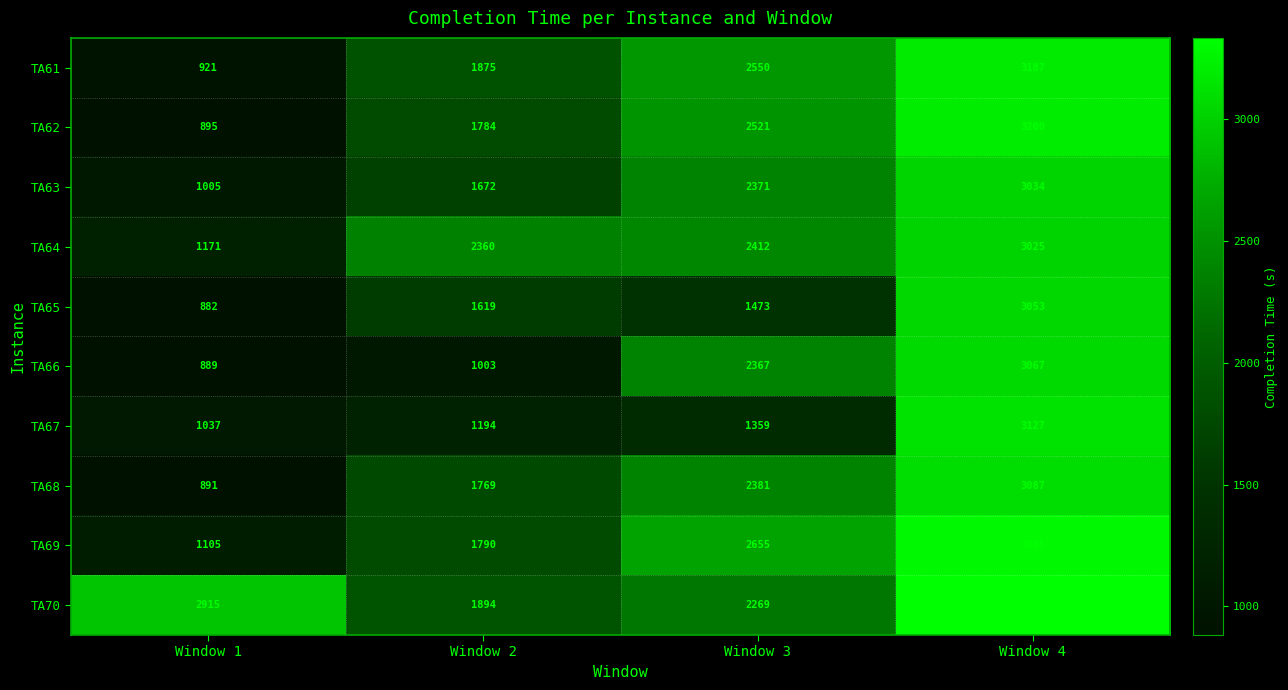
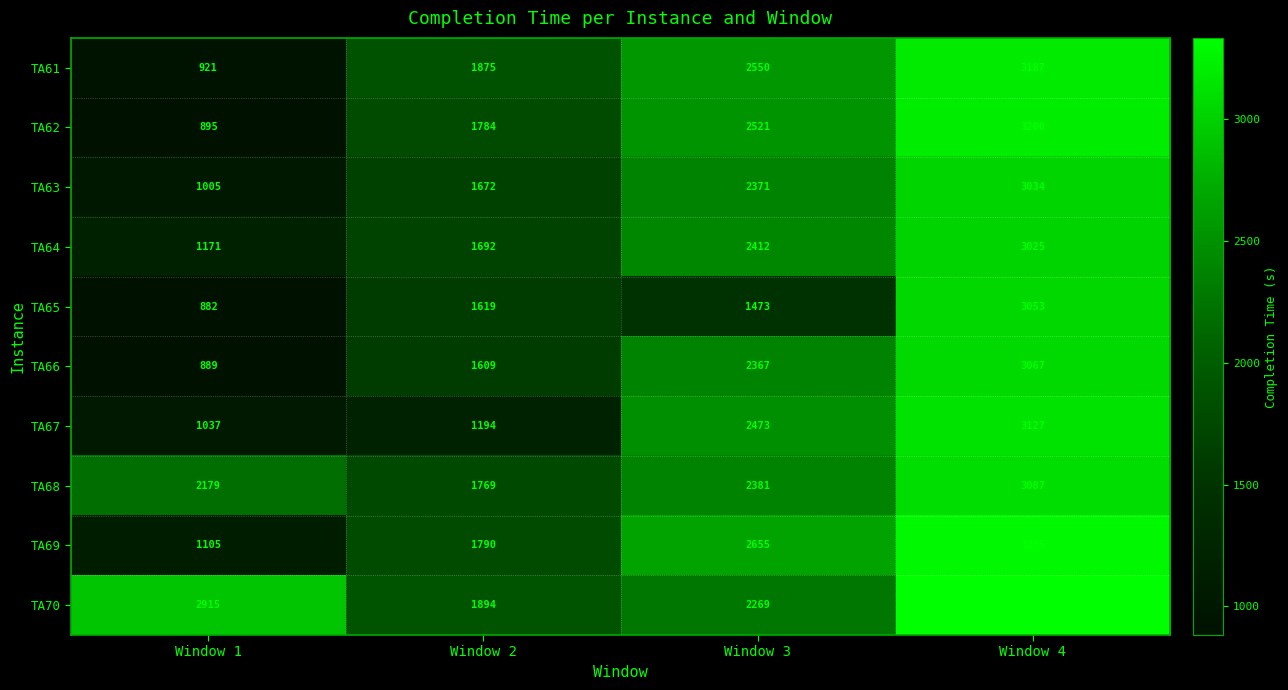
TA64, Window 2: 2360 -> 1692
TA66, Window 2: 1003 -> 1609
TA67, Window 3: 1359 -> 2473
TA68, Window 1: 891 -> 2179
